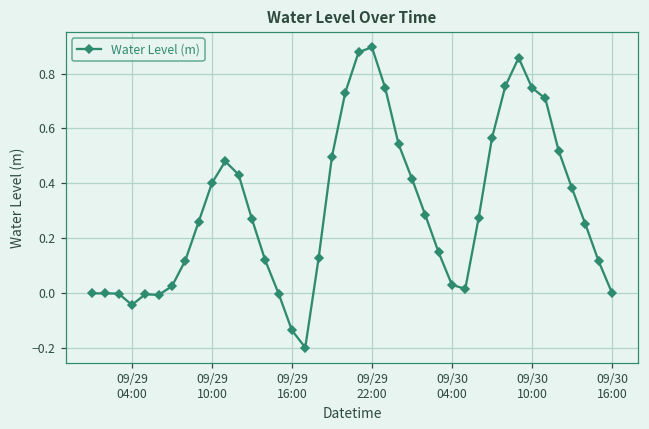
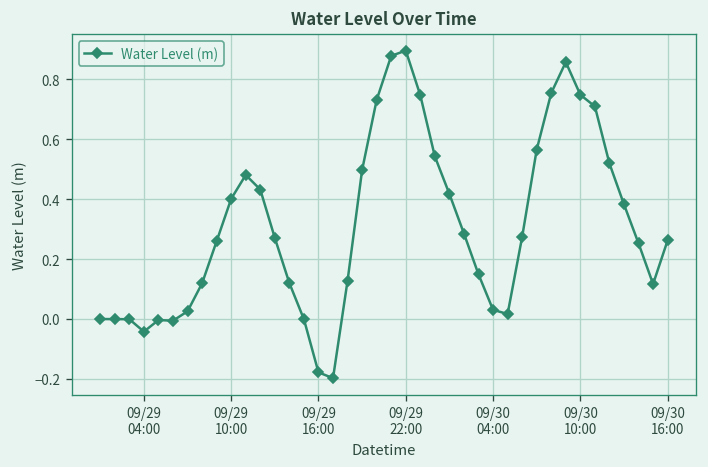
09/29 16:00: -0.13 -> -0.18
09/30 16:00: 0.00 -> 0.26
